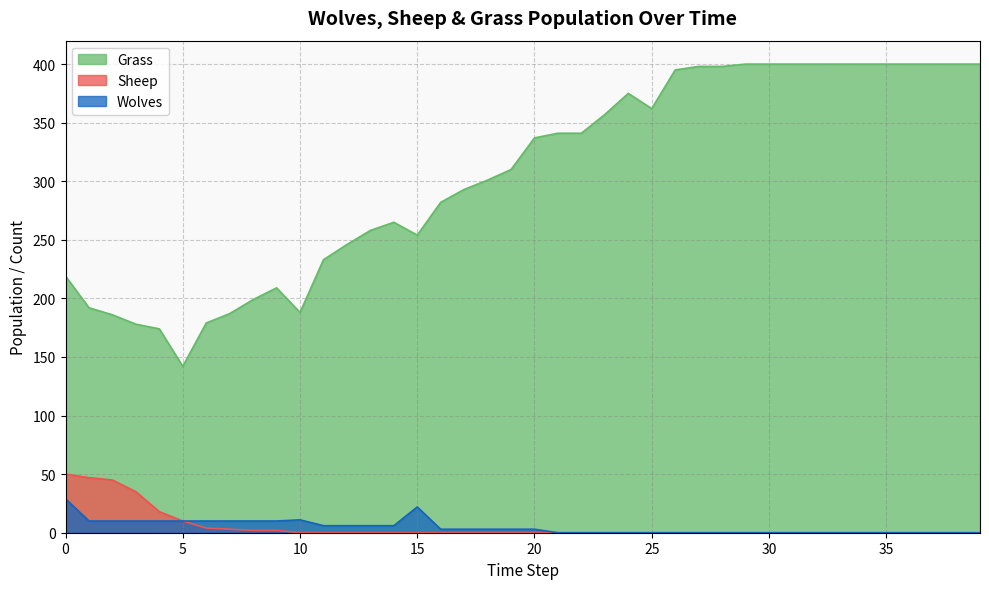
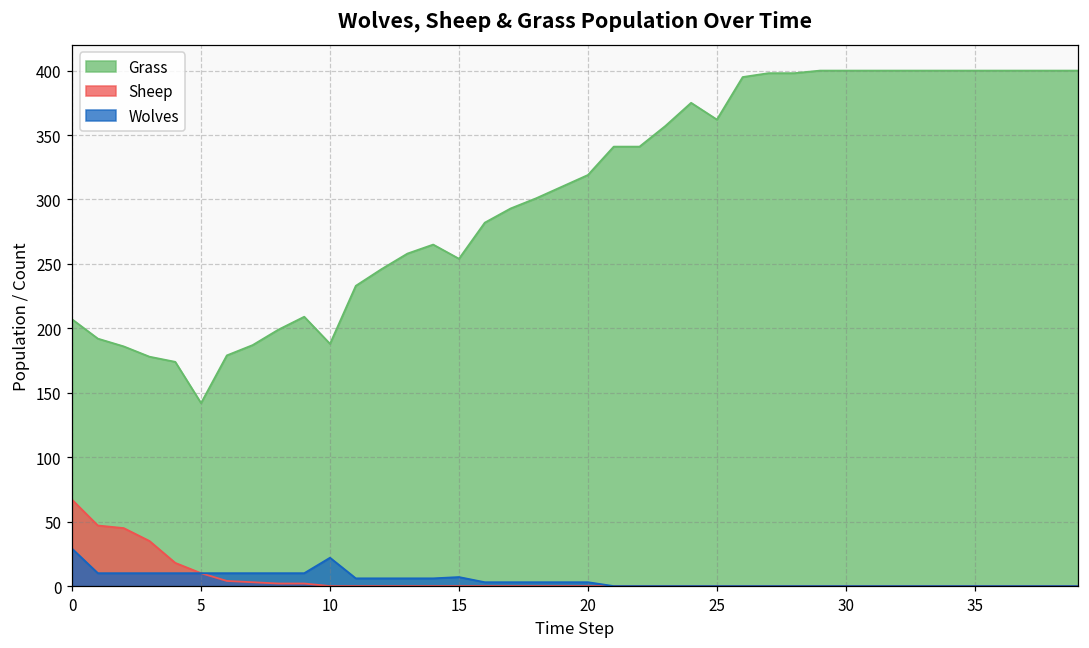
Grass, 0: 219 -> 207
Sheep, 0: 50 -> 67
Wolves, 10: 11 -> 22
Wolves, 15: 22 -> 7
Grass, 20: 337 -> 319
